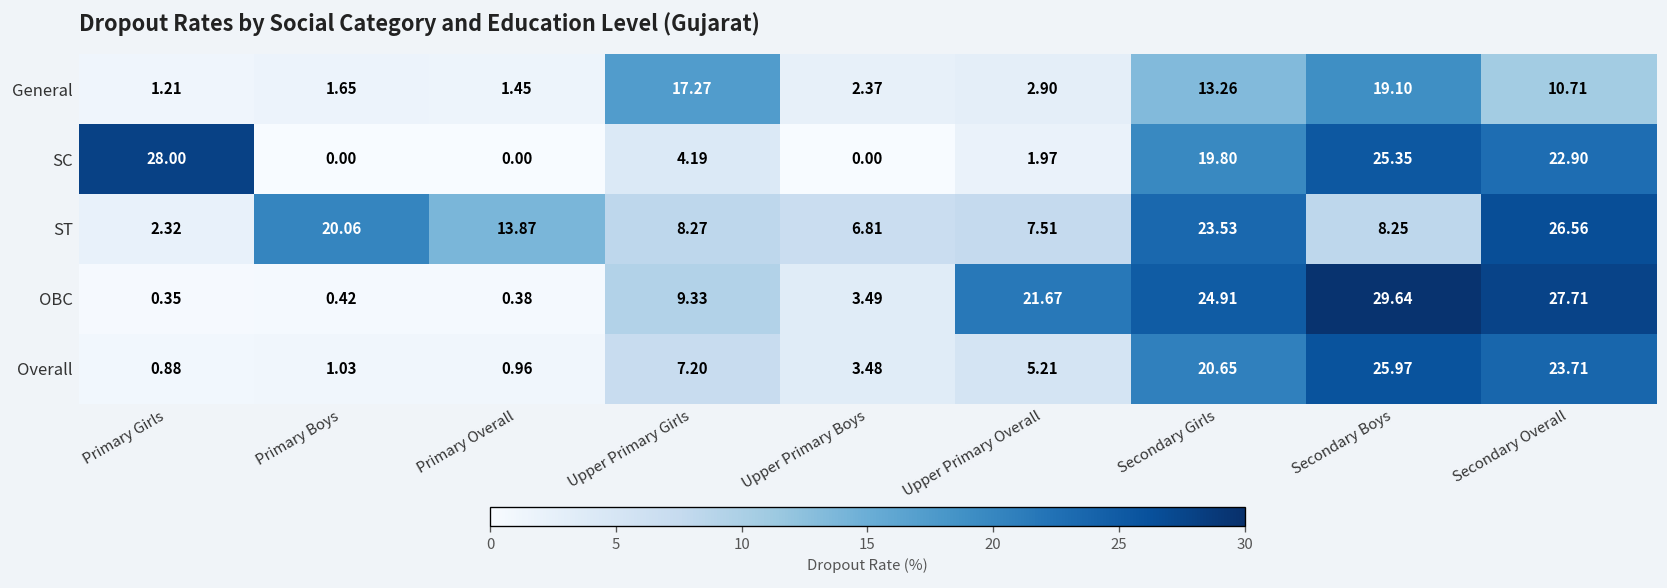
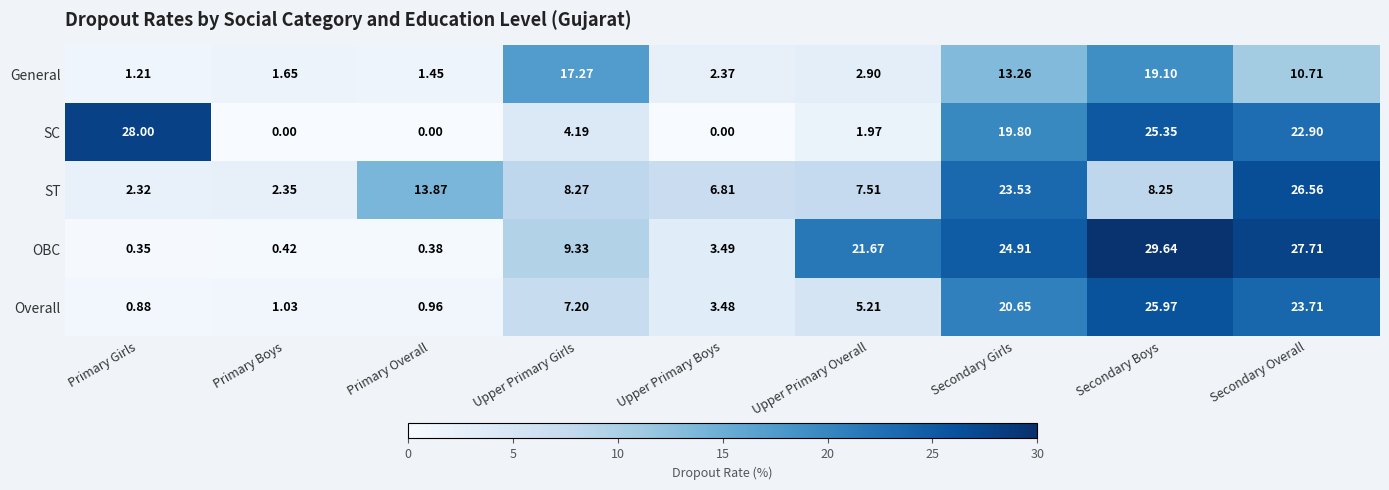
ST, Primary Boys: 20.06 -> 2.35
